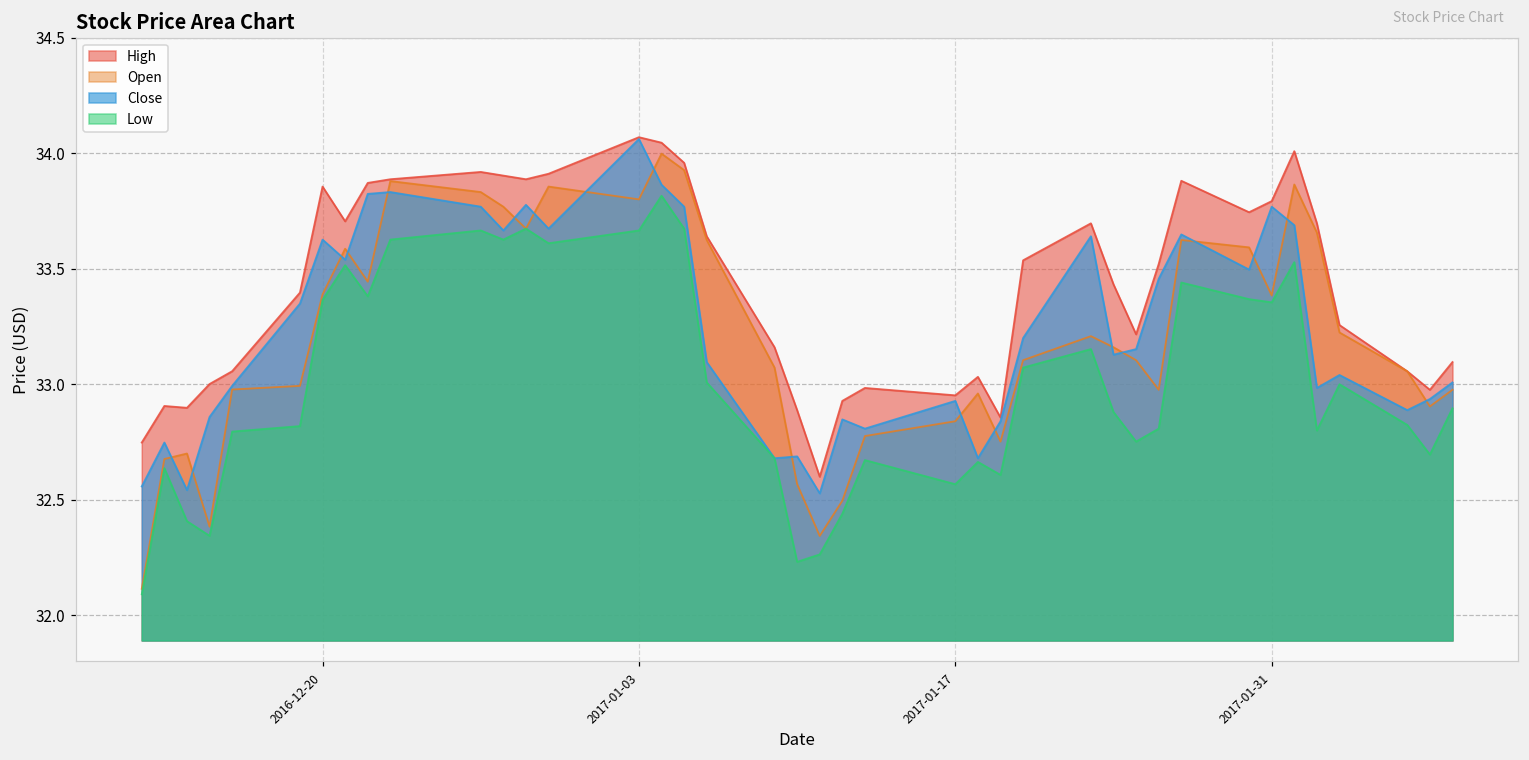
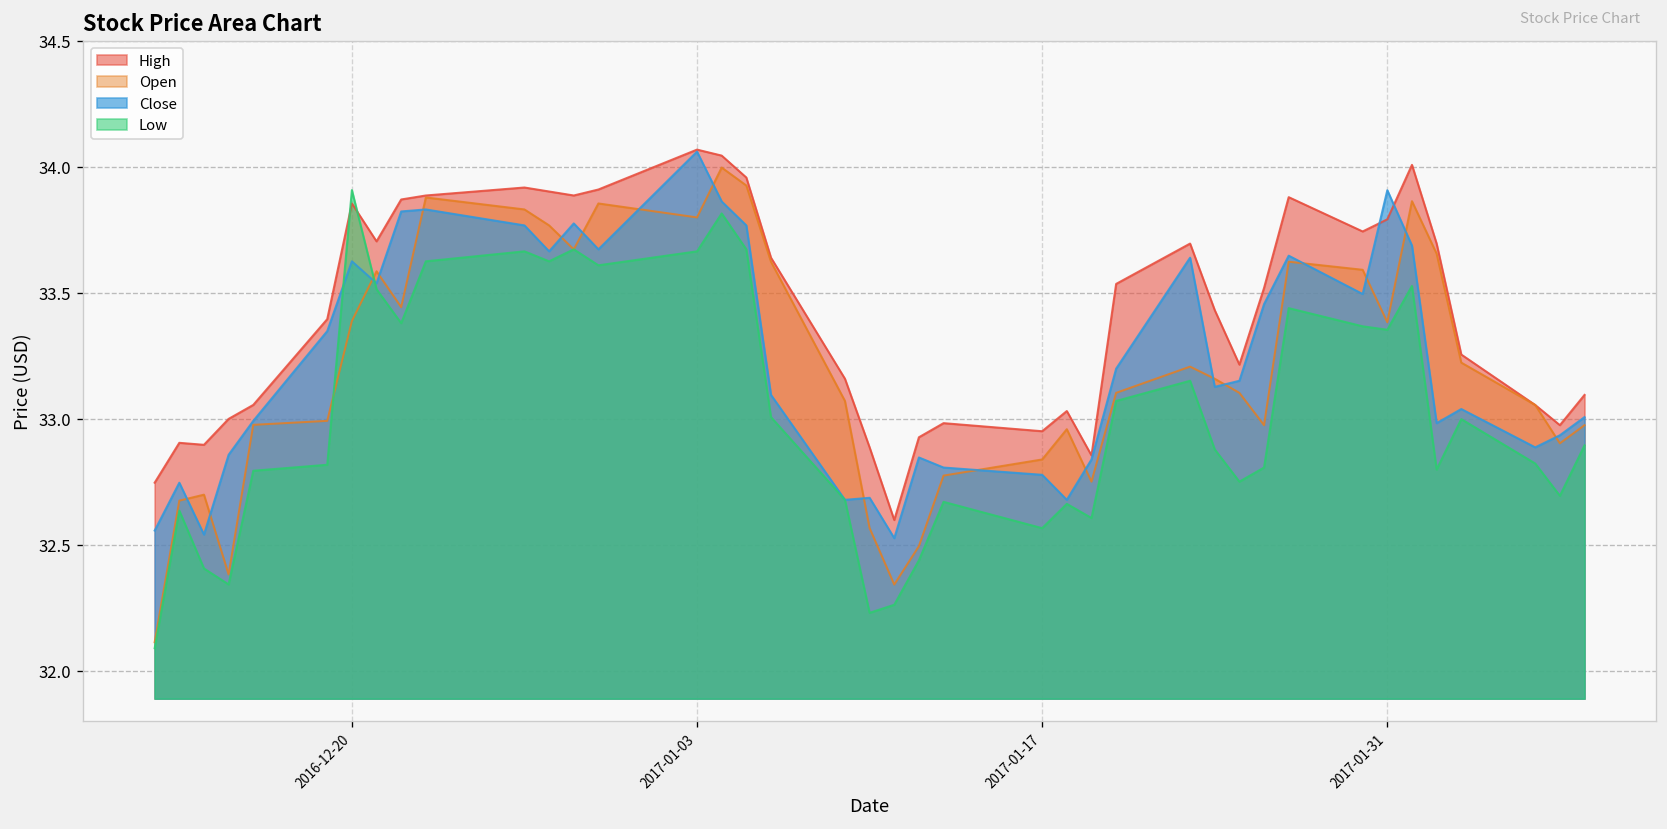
Low, 2016-12-20: 33.36 -> 33.91
Close, 2017-01-17: 32.93 -> 32.78
Close, 2017-01-31: 33.77 -> 33.91
